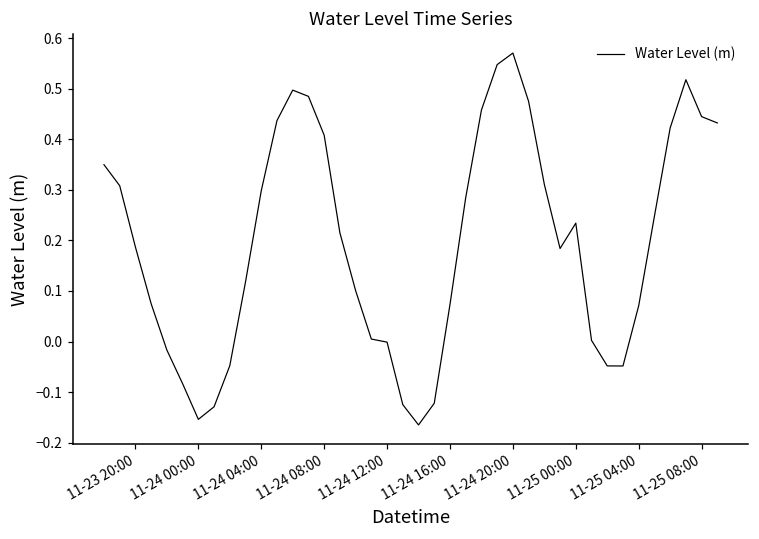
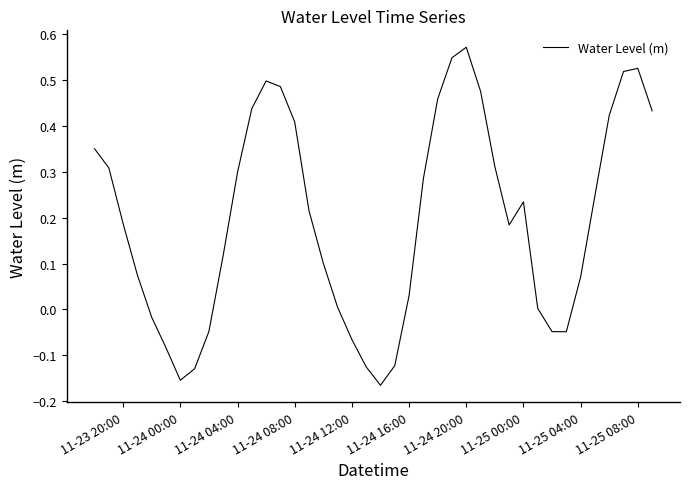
11-24 12:00: 0.00 -> -0.07
11-24 16:00: 0.07 -> 0.03
11-25 08:00: 0.45 -> 0.53
